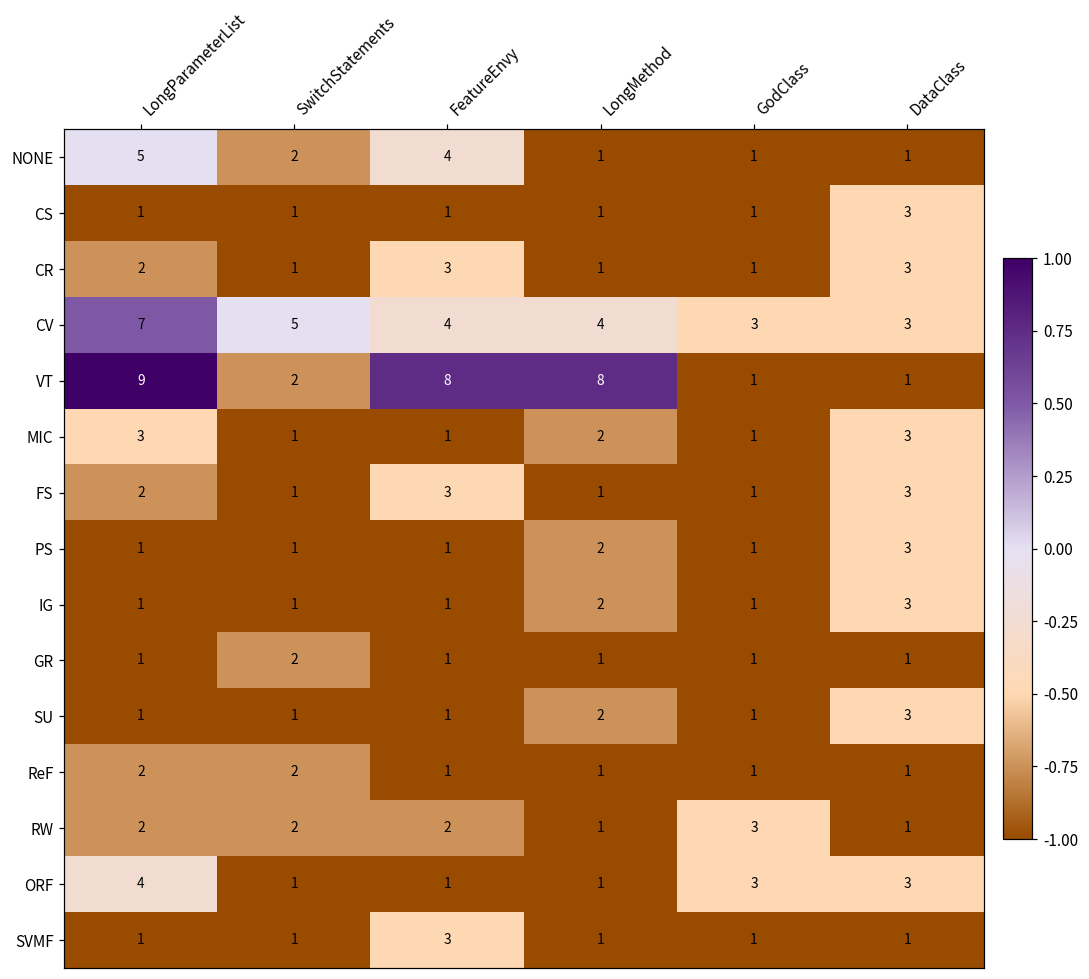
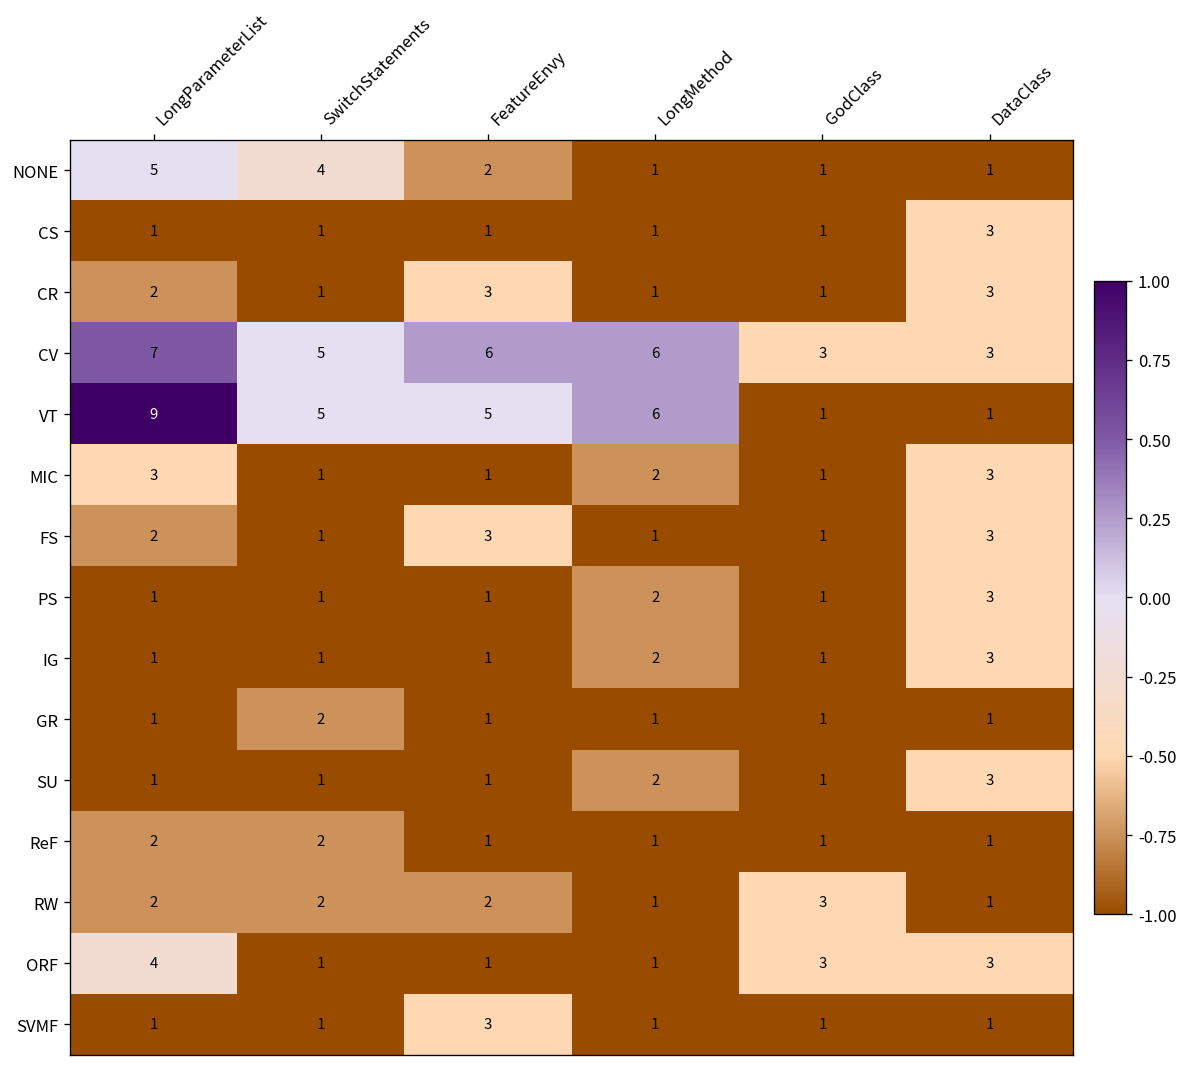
NONE, SwitchStatements: 2 -> 4
NONE, FeatureEnvy: 4 -> 2
CV, FeatureEnvy: 4 -> 6
CV, LongMethod: 4 -> 6
VT, SwitchStatements: 2 -> 5
VT, FeatureEnvy: 8 -> 5
VT, LongMethod: 8 -> 6
